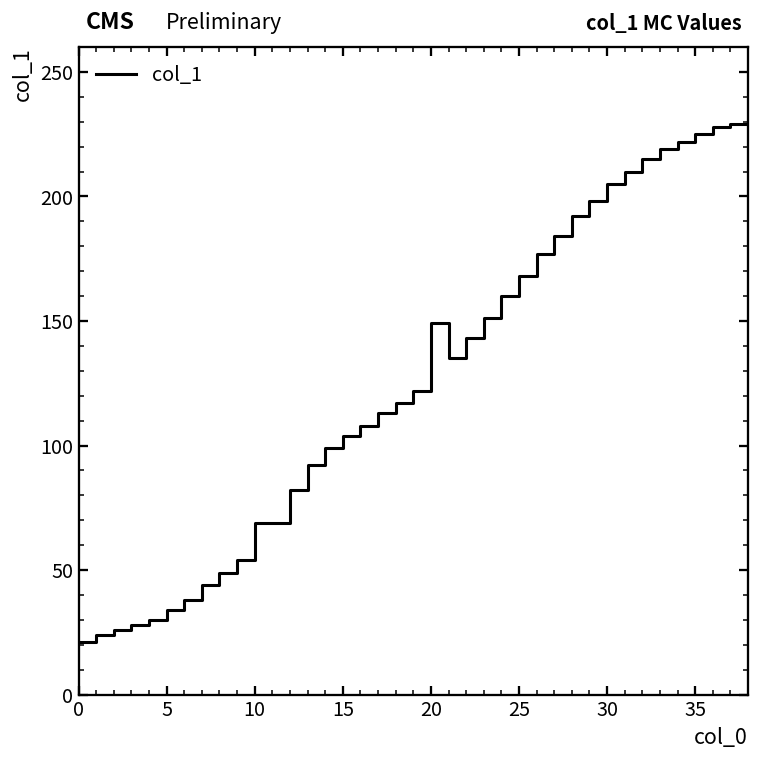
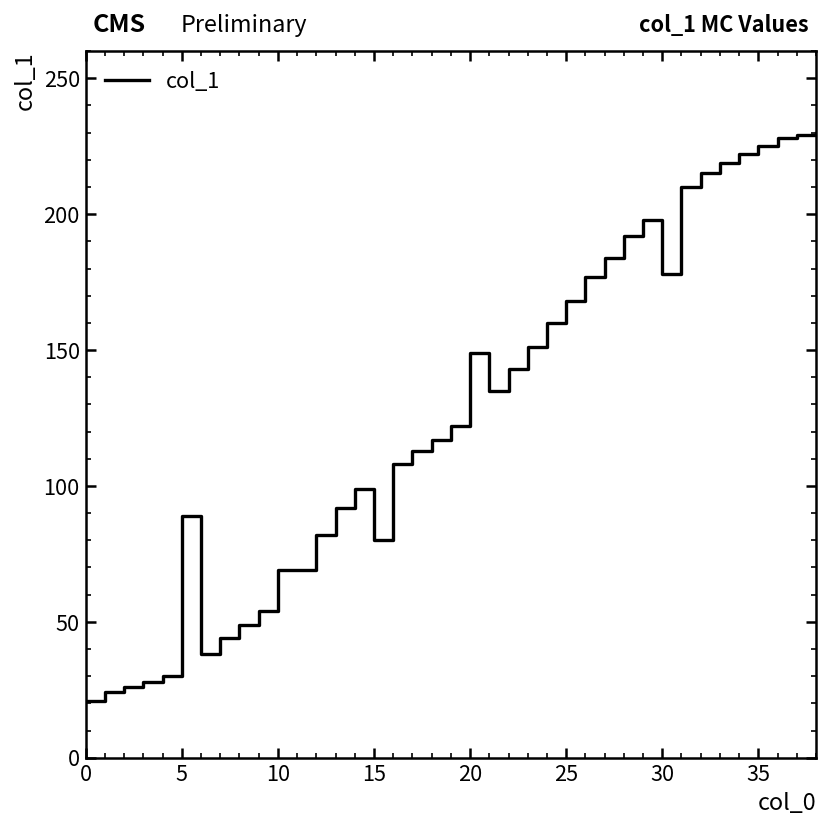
5: 34 -> 89
15: 104 -> 80
30: 205 -> 178
